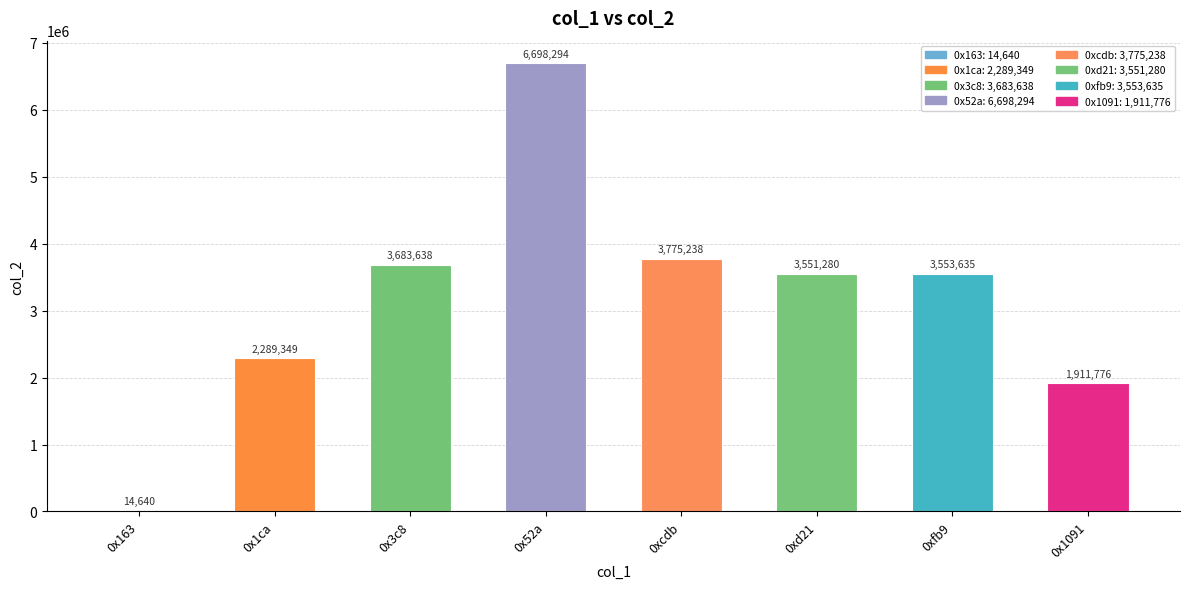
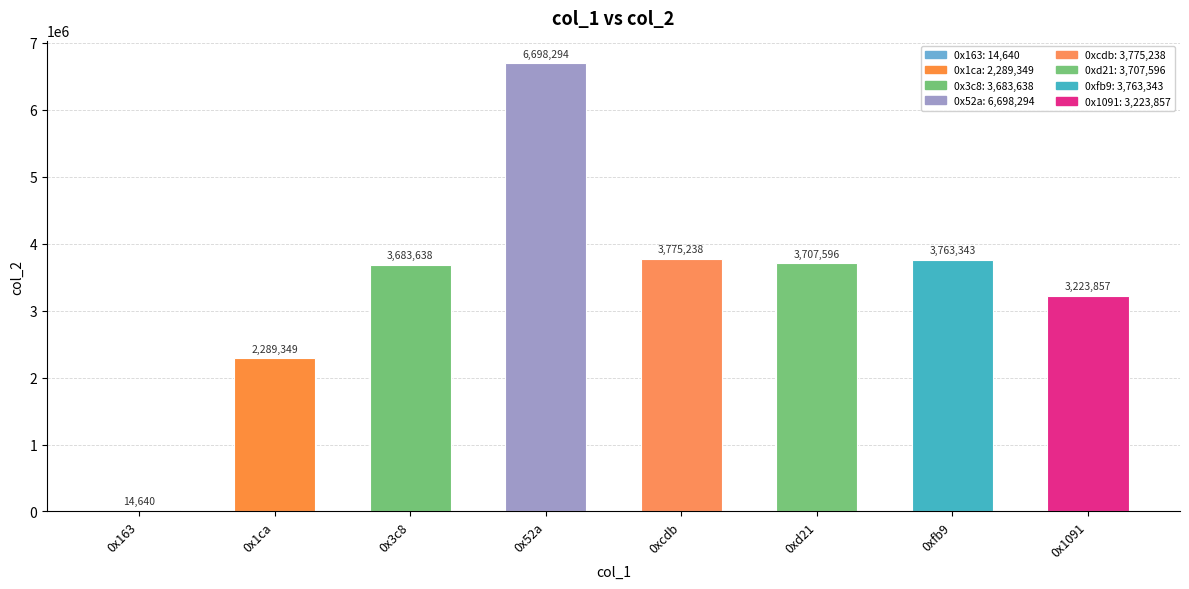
0xd21: 3,551,280 -> 3,707,596
0xfb9: 3,553,635 -> 3,763,343
0x1091: 1,911,776 -> 3,223,857
